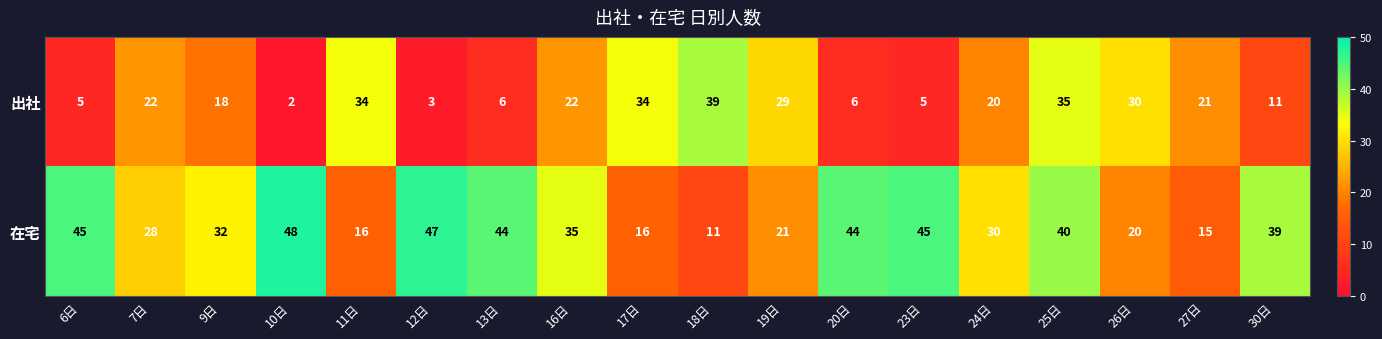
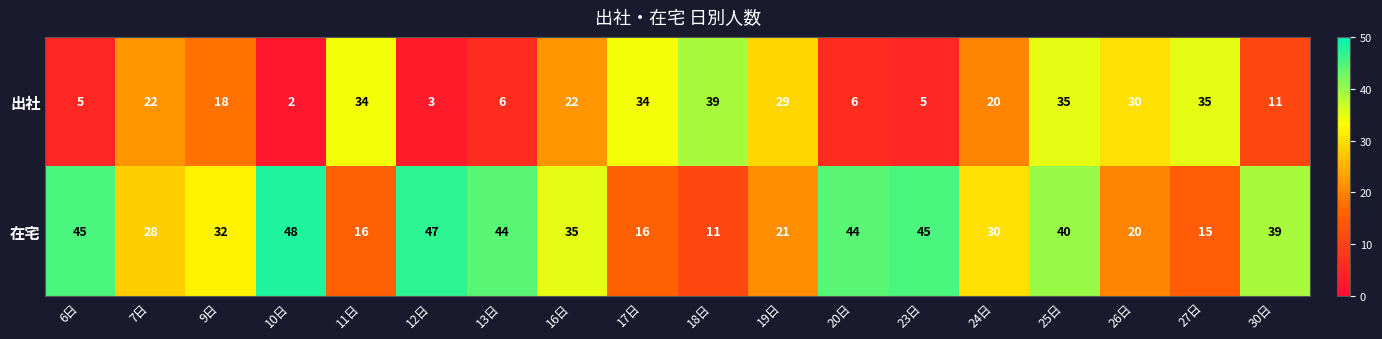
出社, 27日: 21 -> 35
